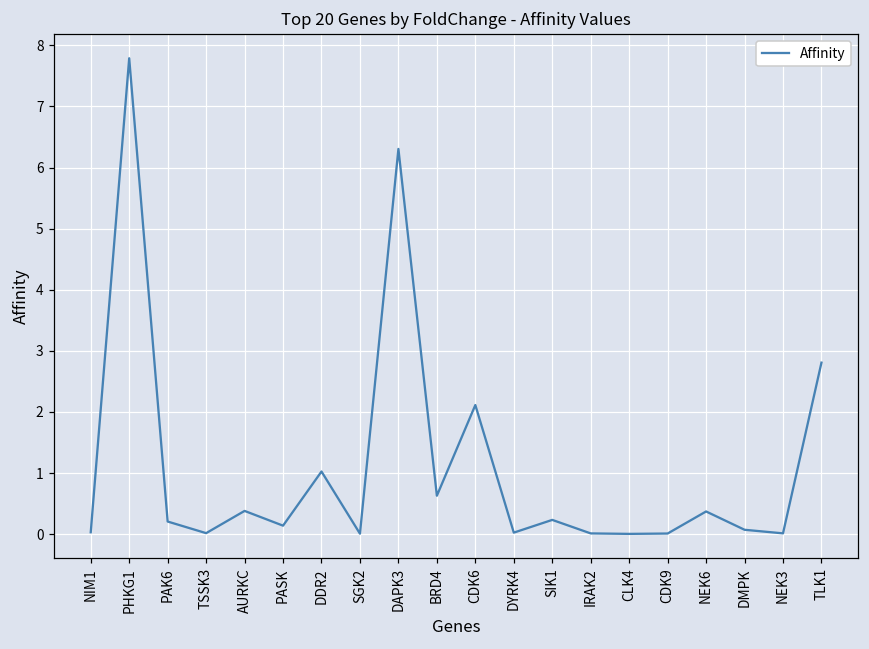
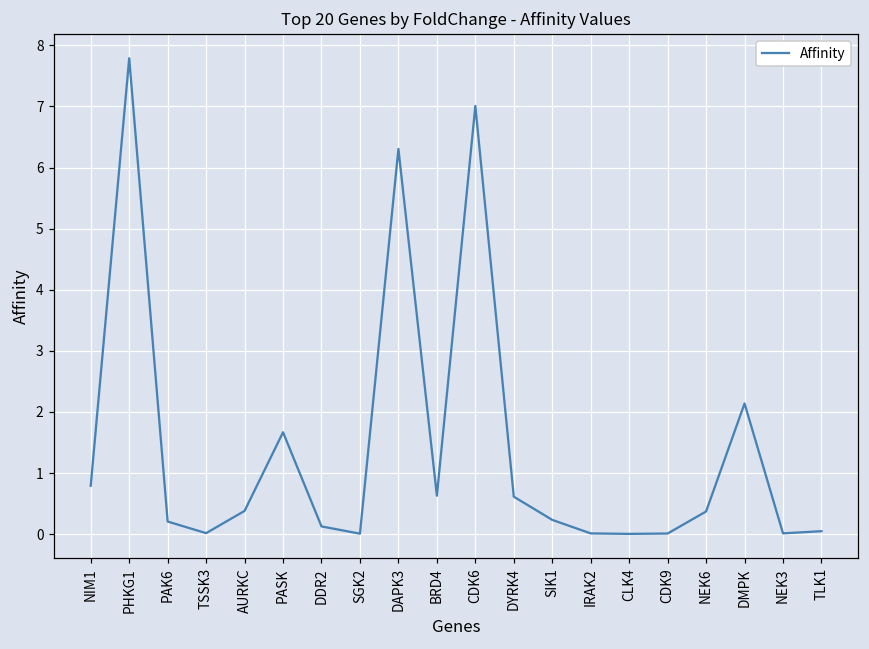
NIM1: 0.0 -> 0.8
PASK: 0.1 -> 1.7
DDR2: 1.0 -> 0.1
CDK6: 2.1 -> 7.0
DYRK4: 0.0 -> 0.6
DMPK: 0.1 -> 2.1
TLK1: 2.8 -> 0.0
